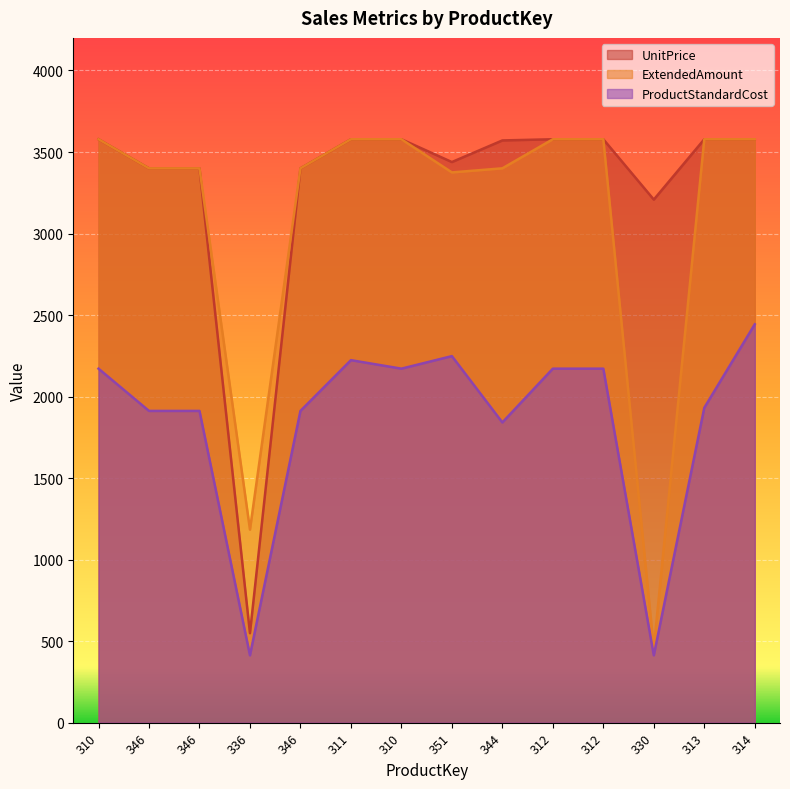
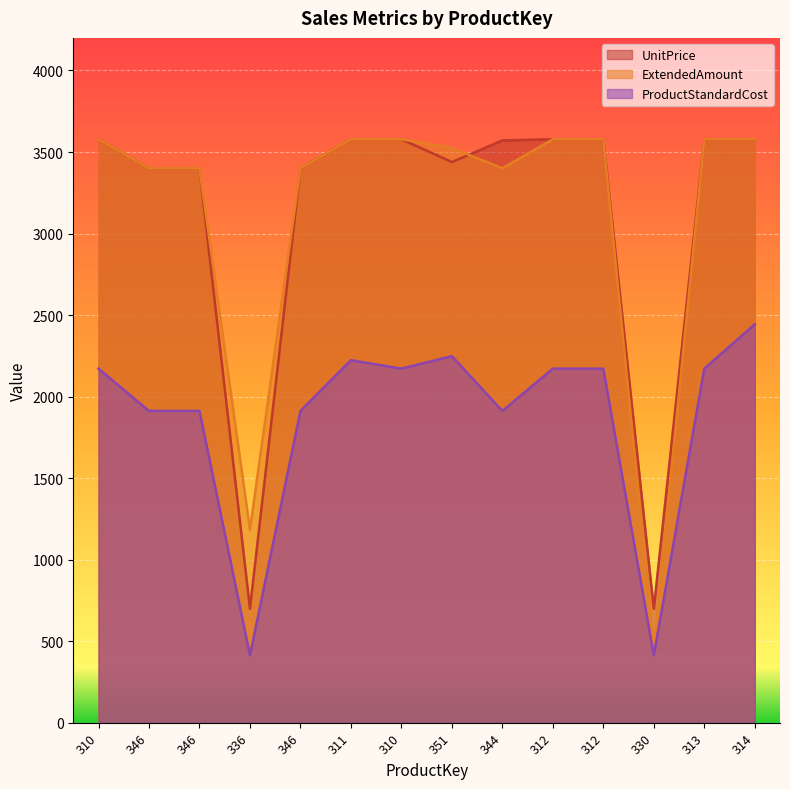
UnitPrice, 336: 550 -> 700
ExtendedAmount, 351: 3370 -> 3520
ProductStandardCost, 344: 1840 -> 1910
UnitPrice, 330: 3210 -> 700
ProductStandardCost, 313: 1930 -> 2170
